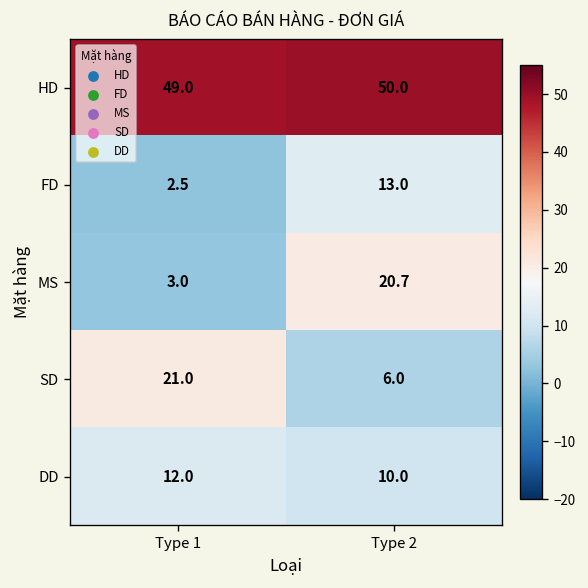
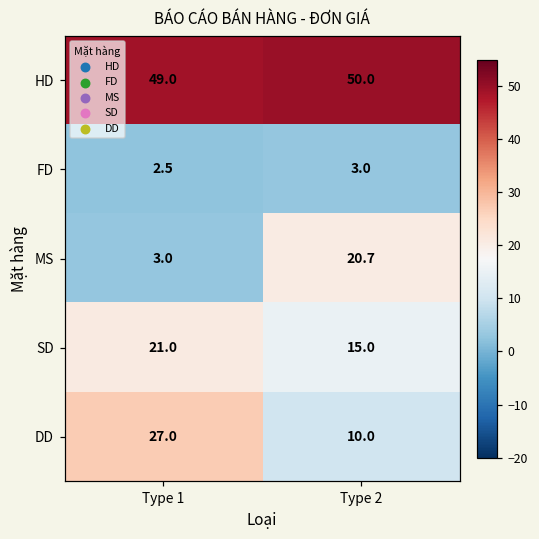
FD, Type 2: 13.0 -> 3.0
SD, Type 2: 6.0 -> 15.0
DD, Type 1: 12.0 -> 27.0
